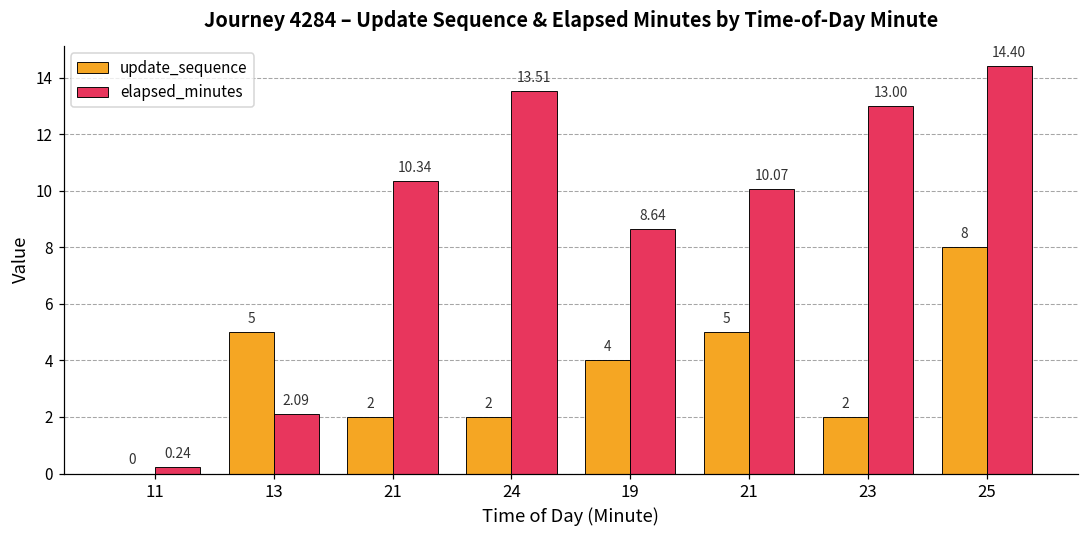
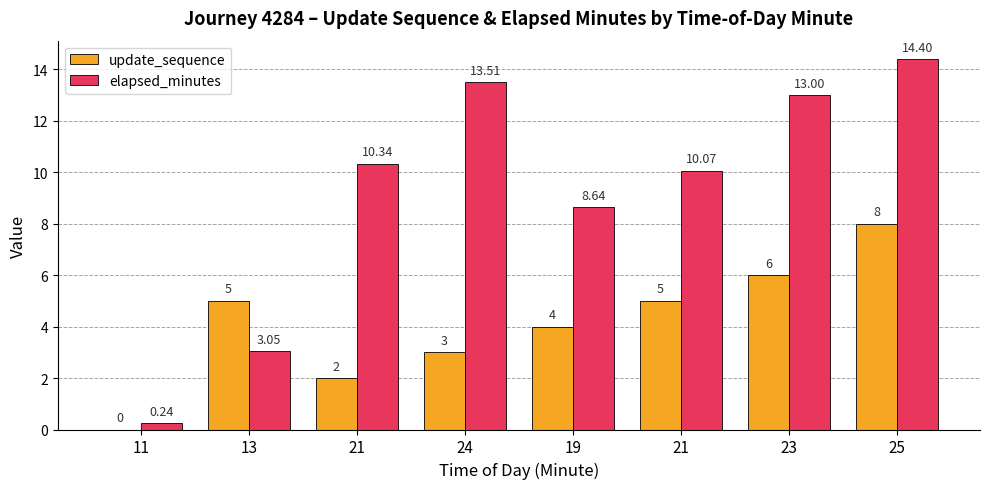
elapsed_minutes, 13: 2.09 -> 3.05
update_sequence, 24: 2 -> 3
update_sequence, 23: 2 -> 6
